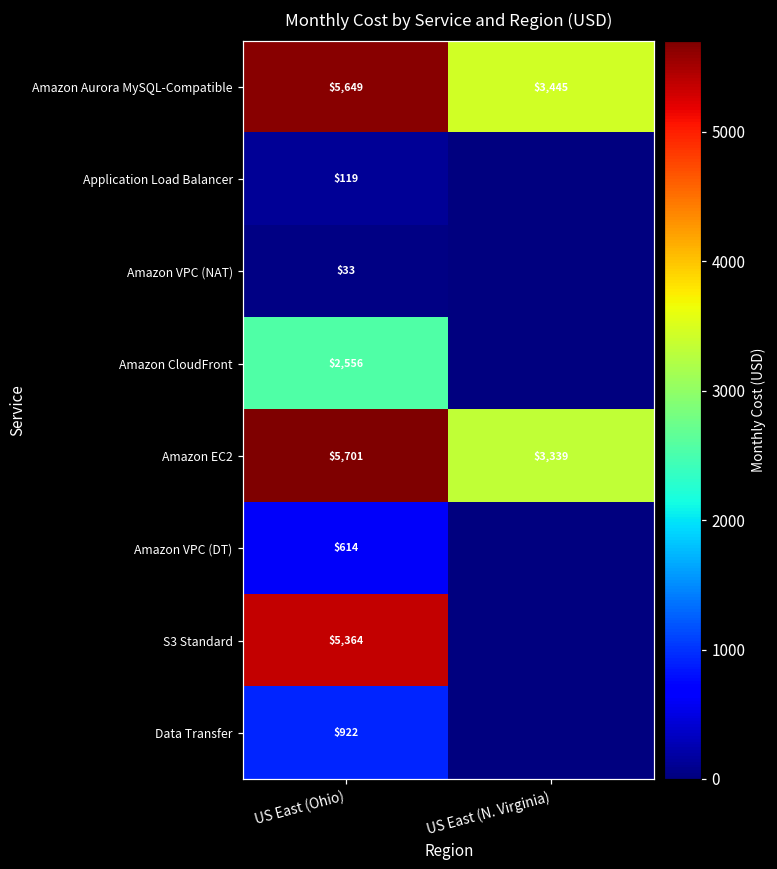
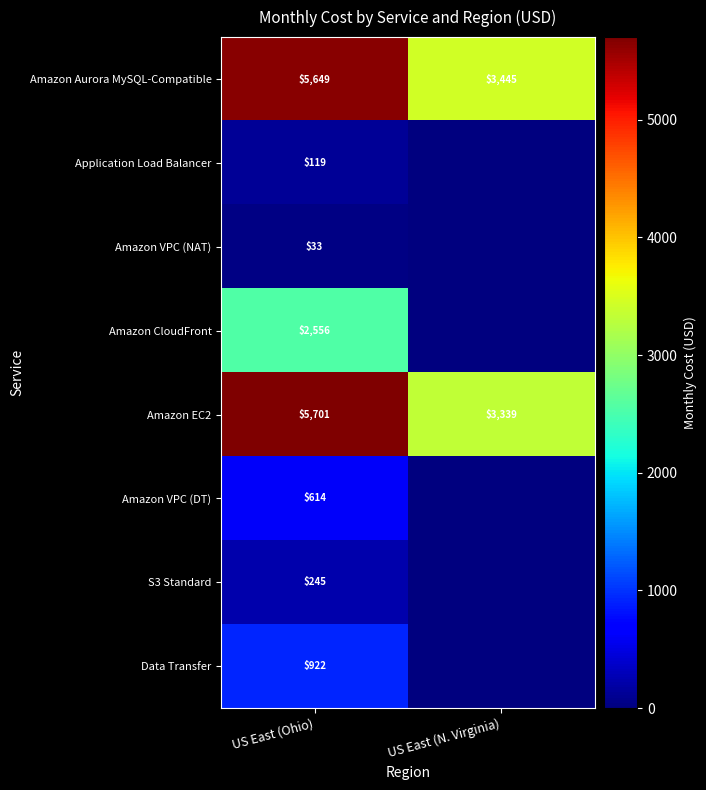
S3 Standard, US East (Ohio): $5,364 -> $245
